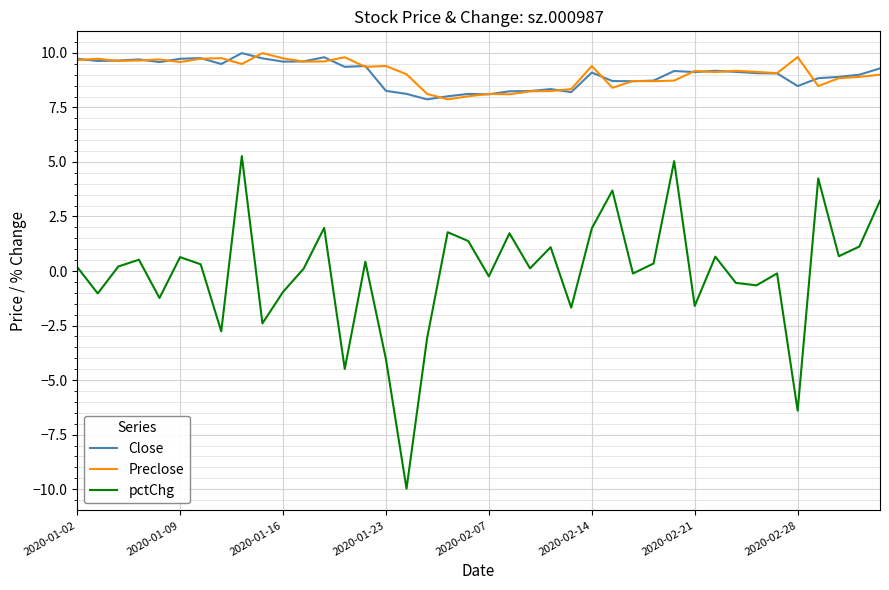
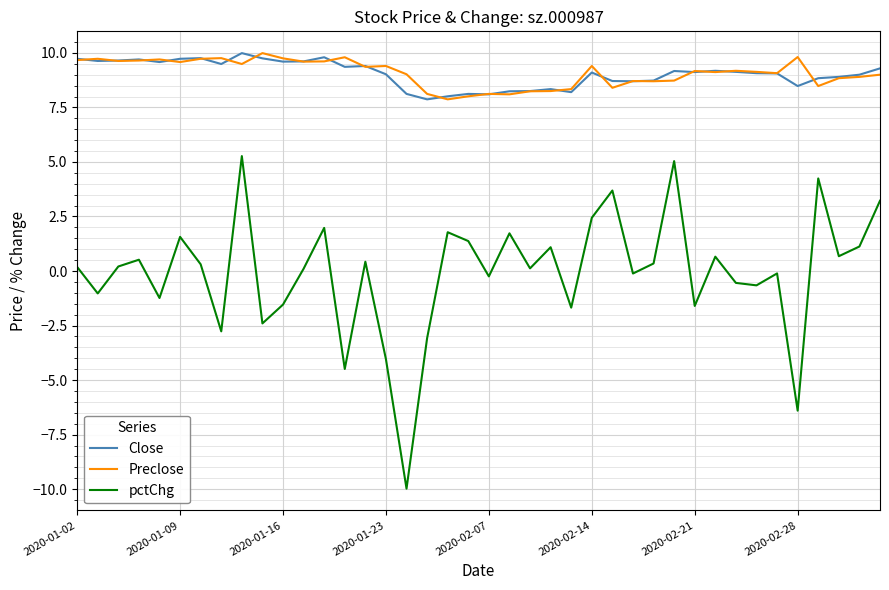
pctChg, 2020-01-09: 0.6 -> 1.6
pctChg, 2020-01-16: -1.0 -> -1.5
Close, 2020-01-23: 8.3 -> 9.0
pctChg, 2020-02-14: 2.0 -> 2.4
